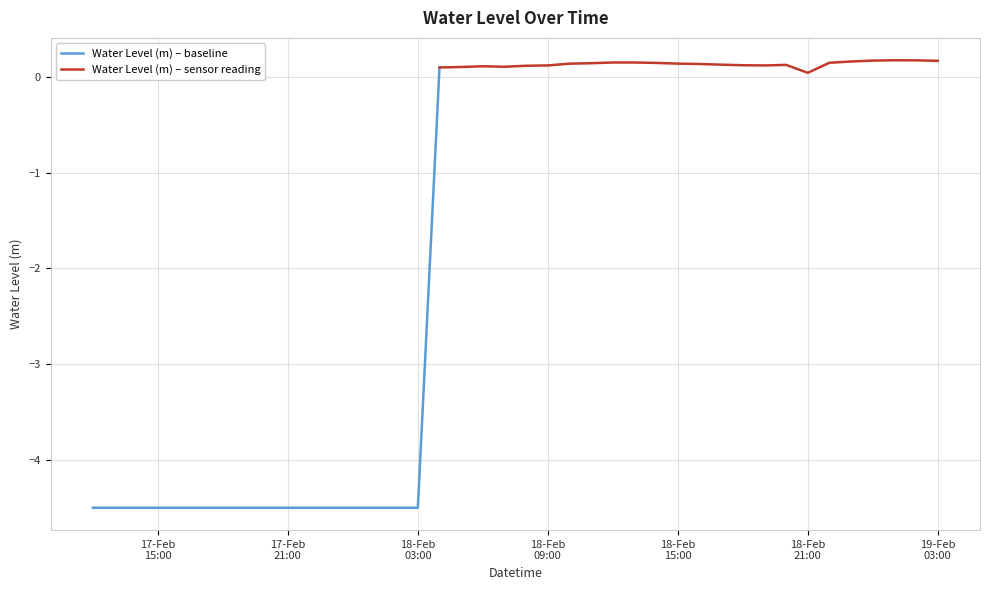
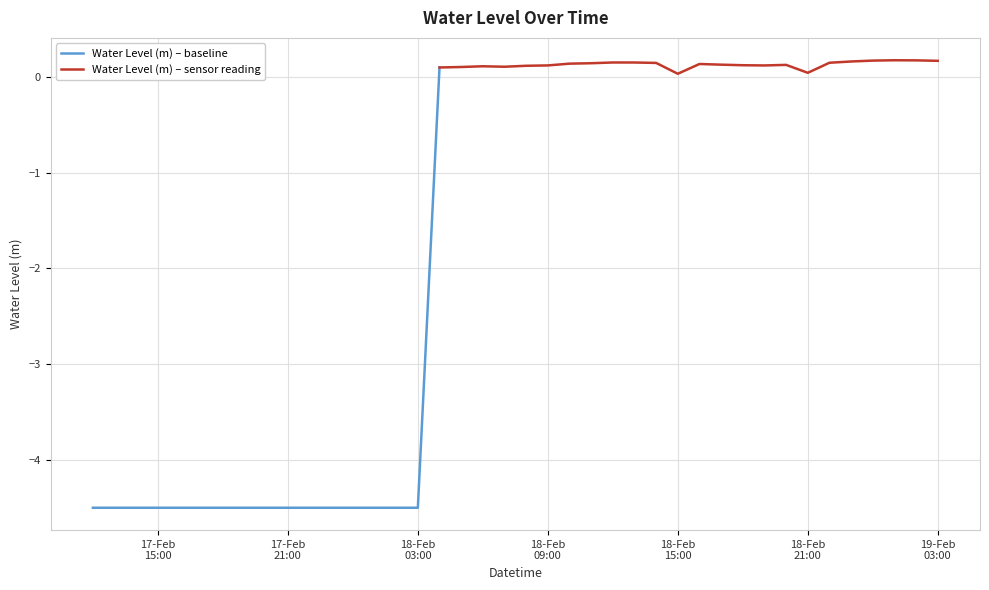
Water Level (m) – sensor reading, 18-Feb 15:00: 0.1 -> 0.0
